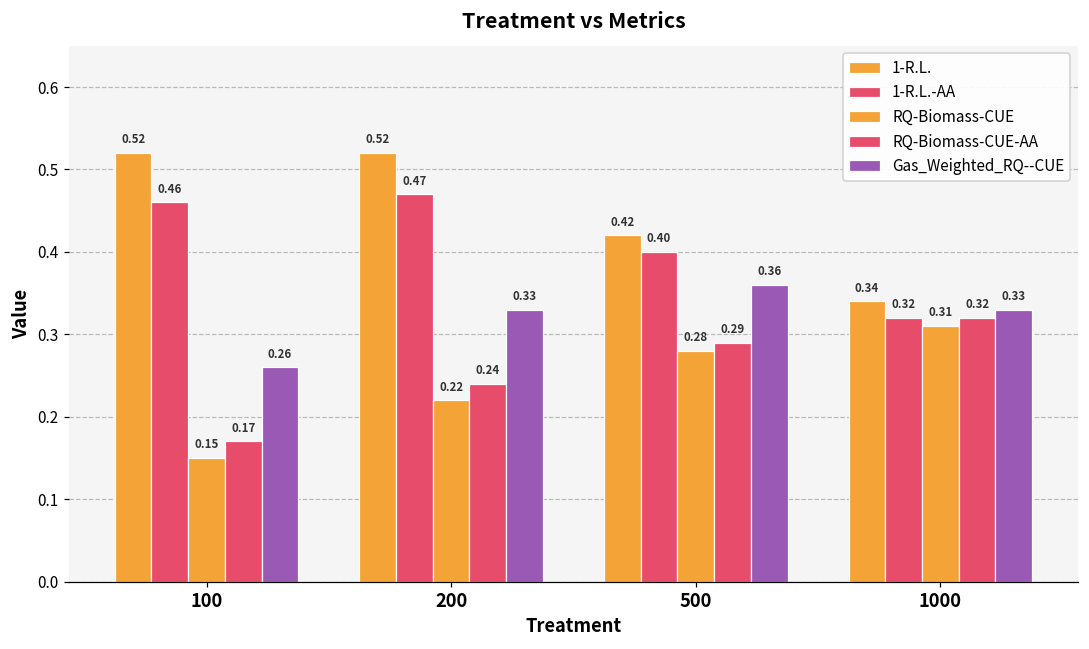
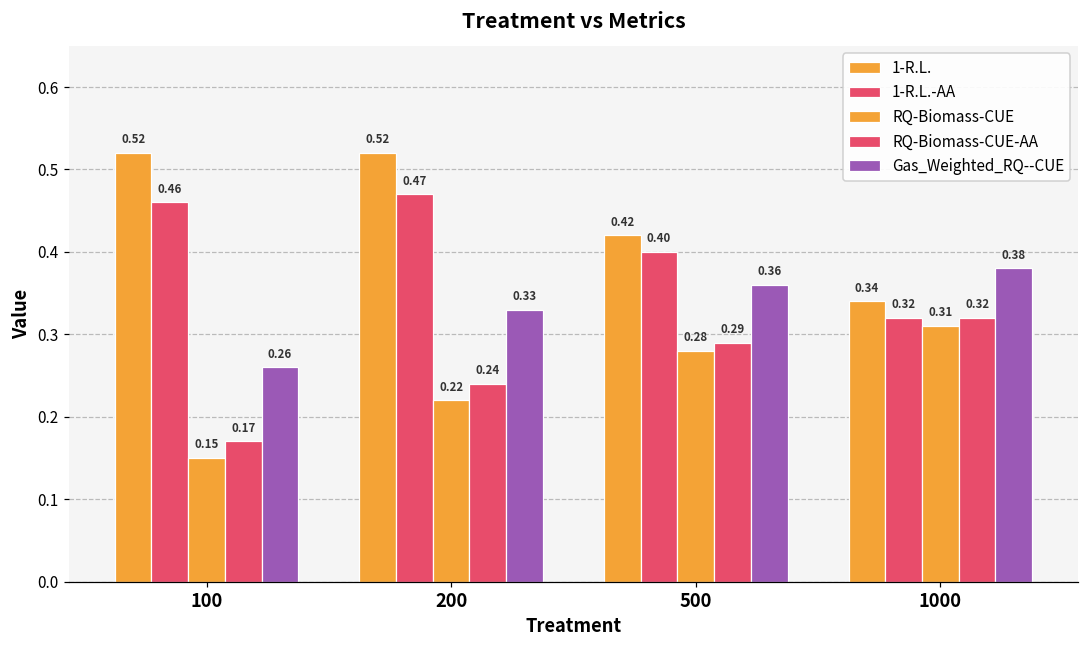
Gas_Weighted_RQ--CUE, 1000: 0.33 -> 0.38
